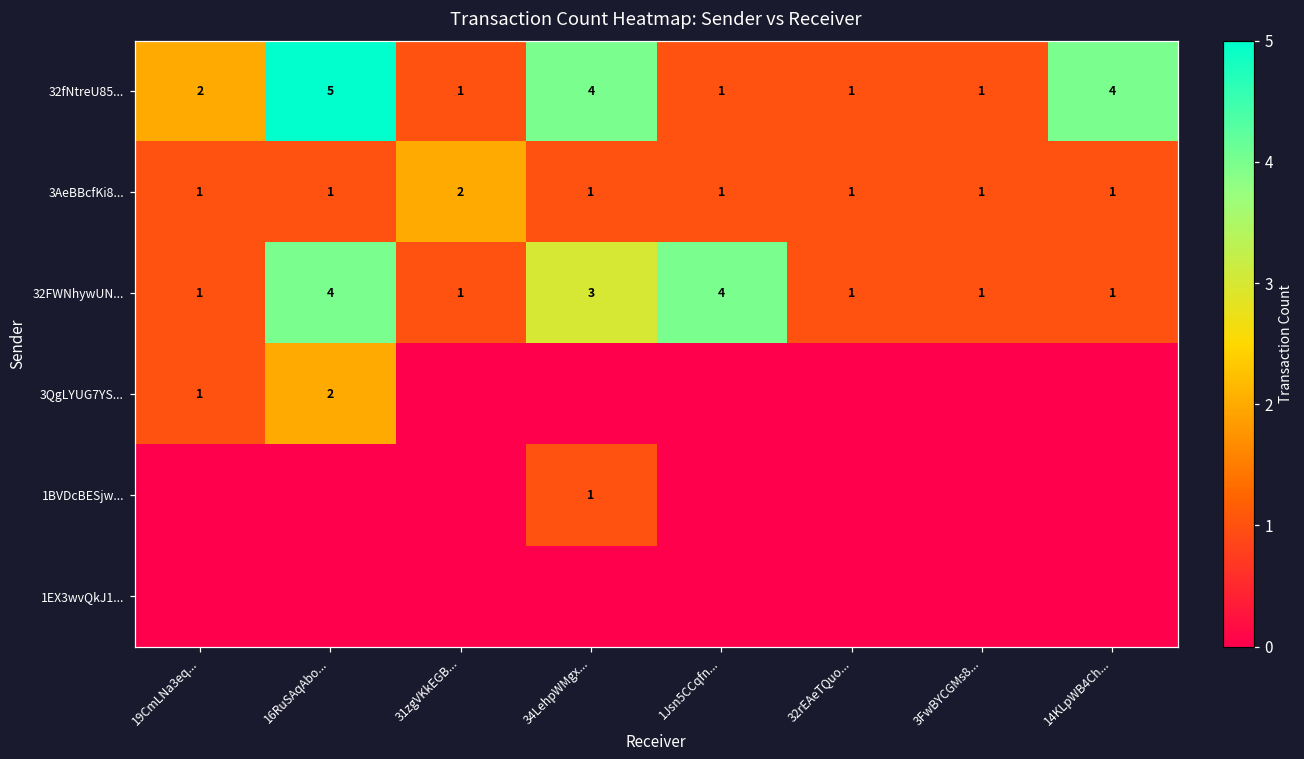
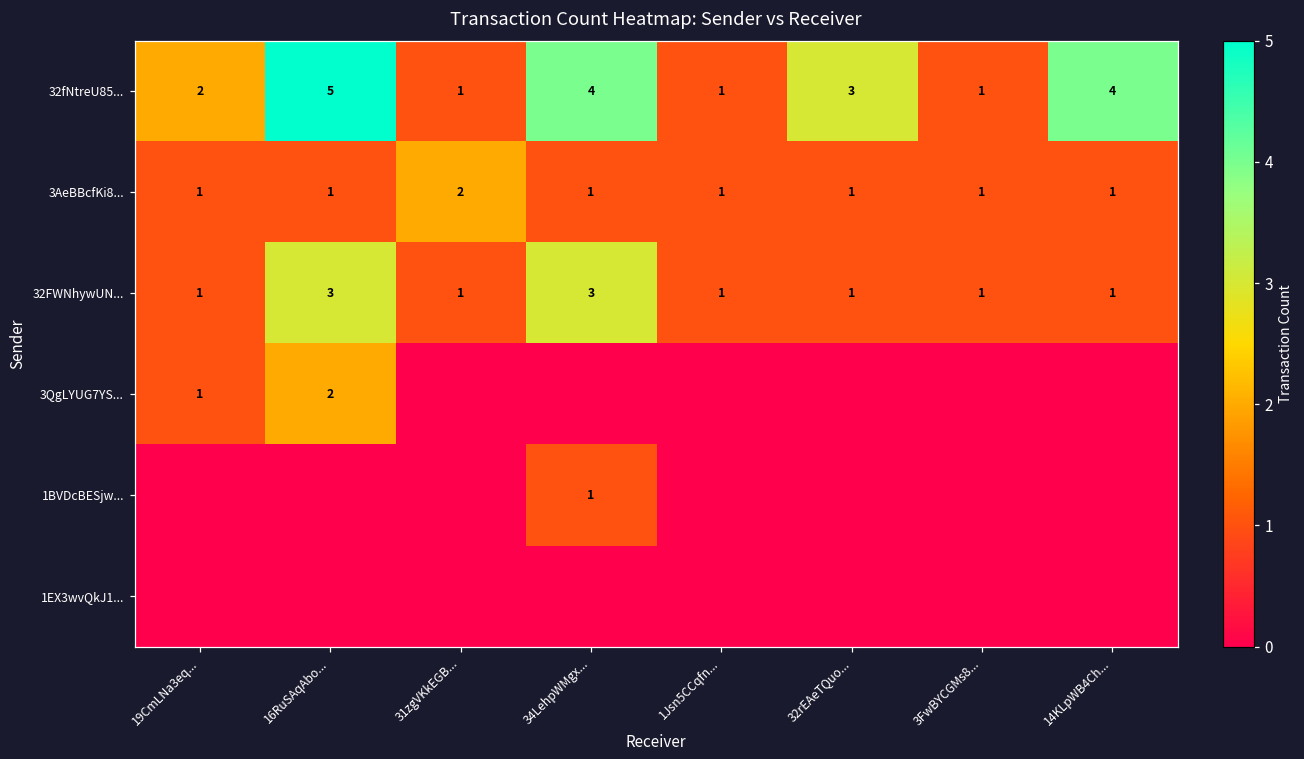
32fNtreU85..., 32rEAeTQuo...: 1 -> 3
32FWNhywUN..., 16RuSAqAbo...: 4 -> 3
32FWNhywUN..., 1Jsn5CCqfn...: 4 -> 1
